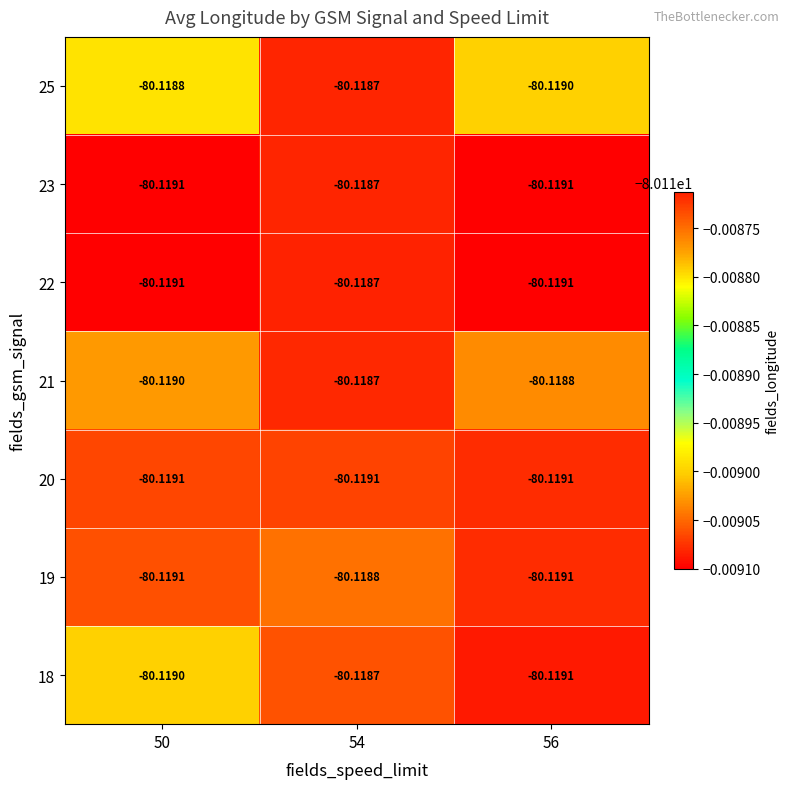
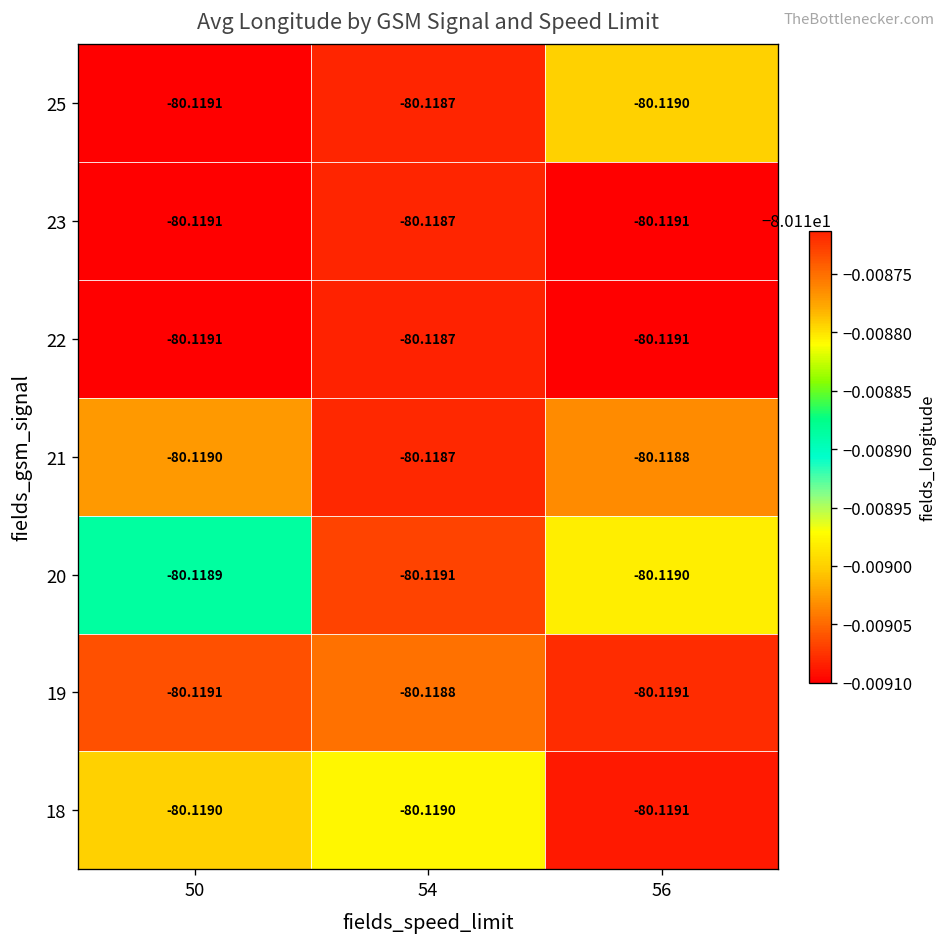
25, 50: -80.1188 -> -80.1191
20, 50: -80.1191 -> -80.1189
20, 56: -80.1191 -> -80.1190
18, 54: -80.1187 -> -80.1190
